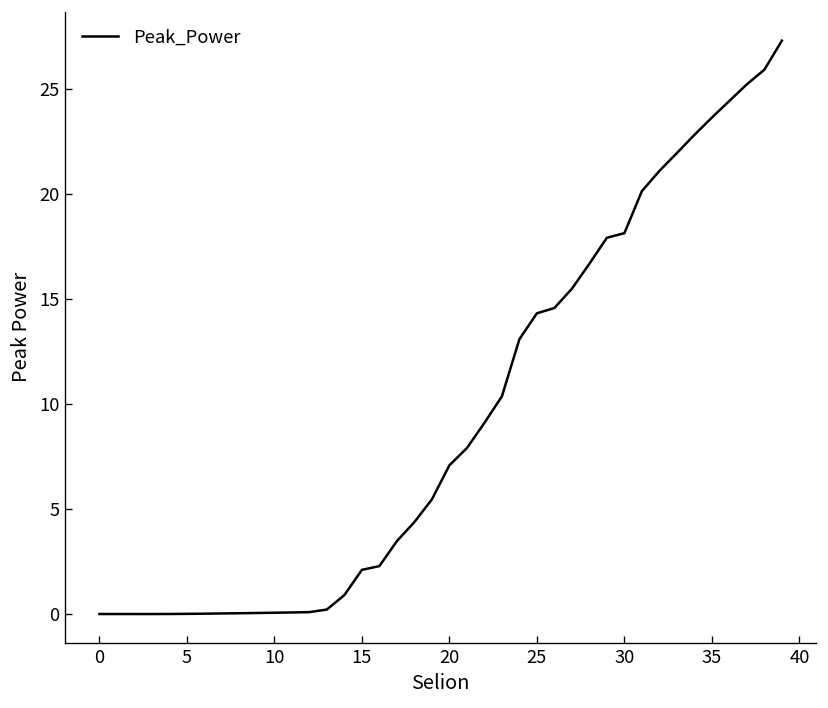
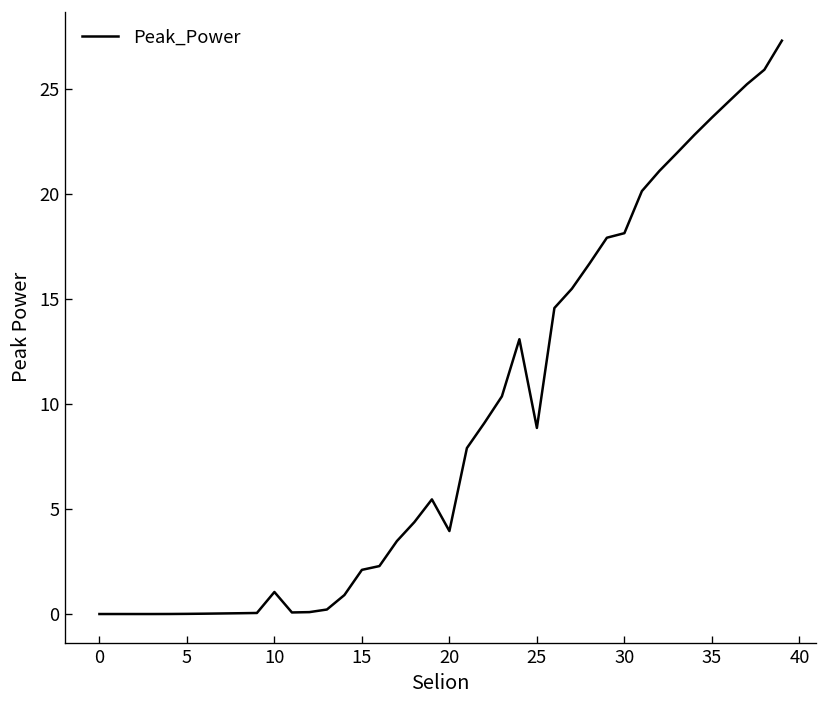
10: 0.1 -> 1.1
20: 7.1 -> 4.0
25: 14.3 -> 8.9
